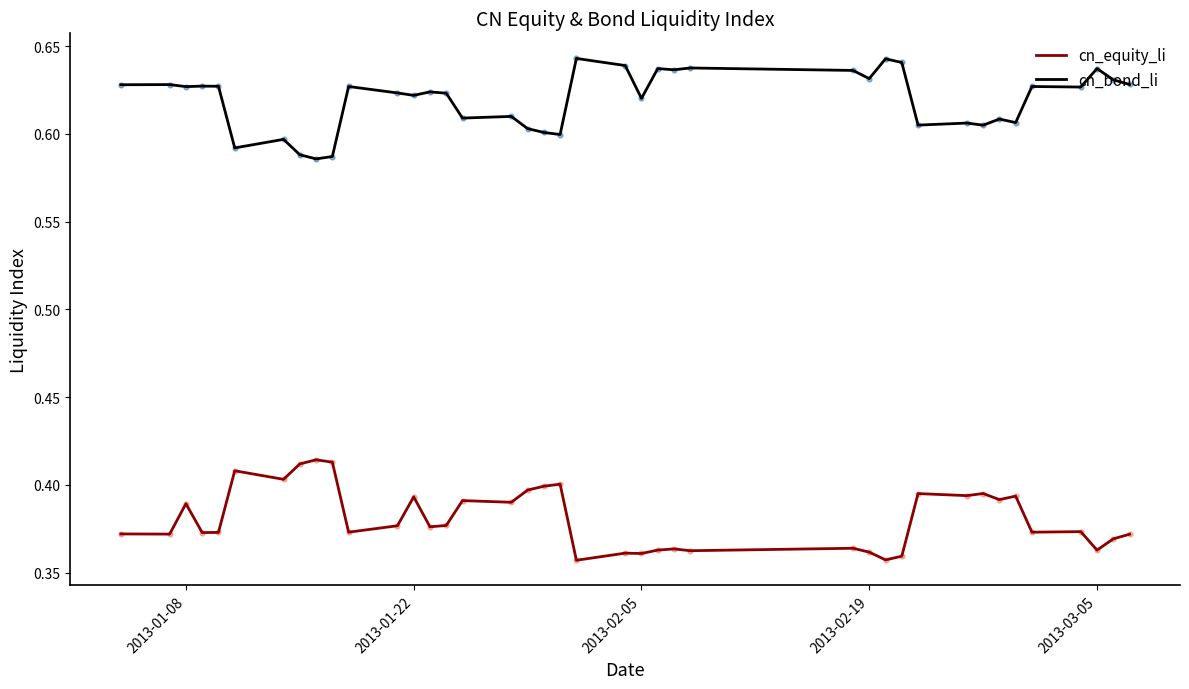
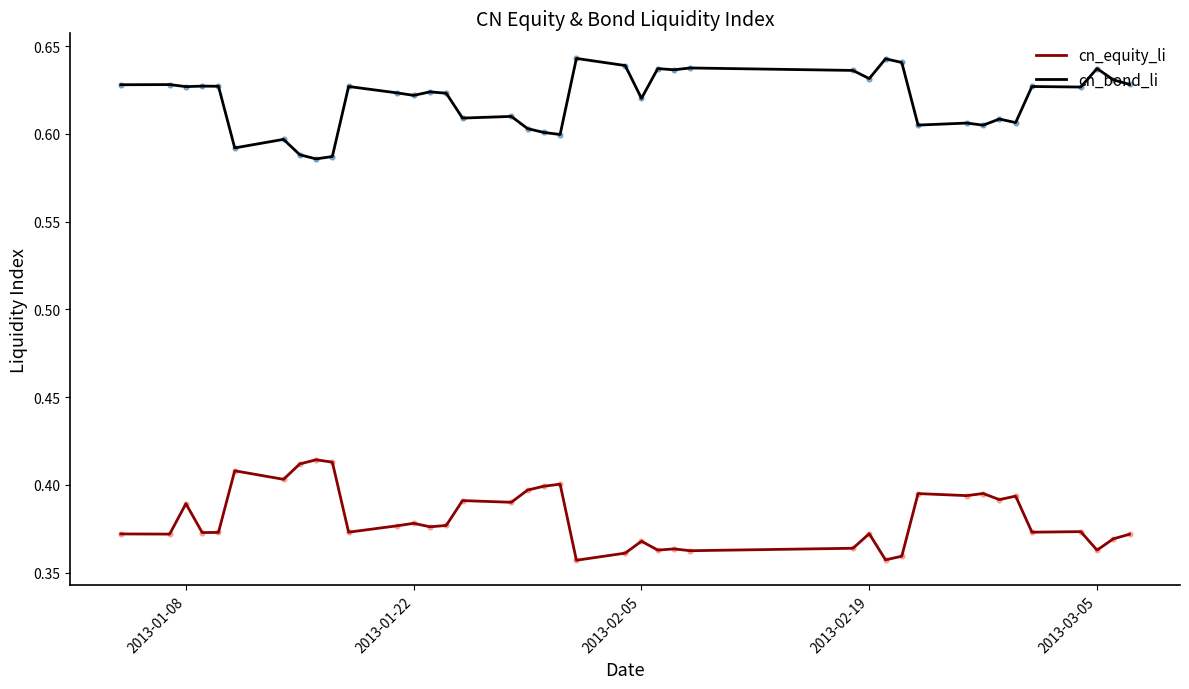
cn_equity_li, 2013-01-22: 0.393 -> 0.378
cn_equity_li, 2013-02-05: 0.361 -> 0.368
cn_equity_li, 2013-02-19: 0.362 -> 0.372
